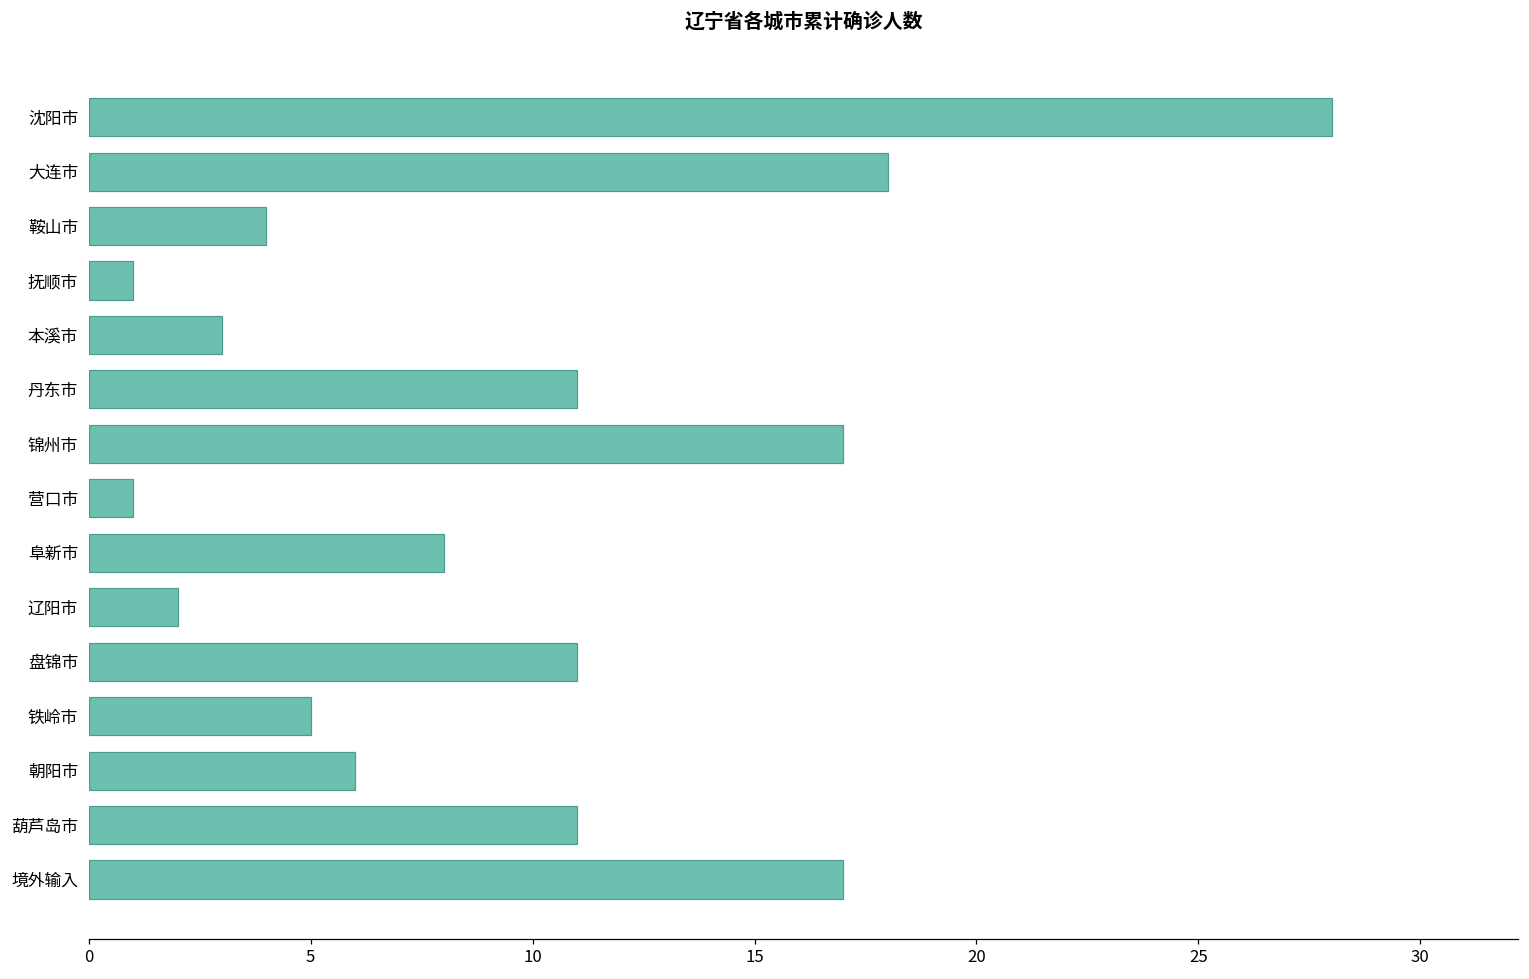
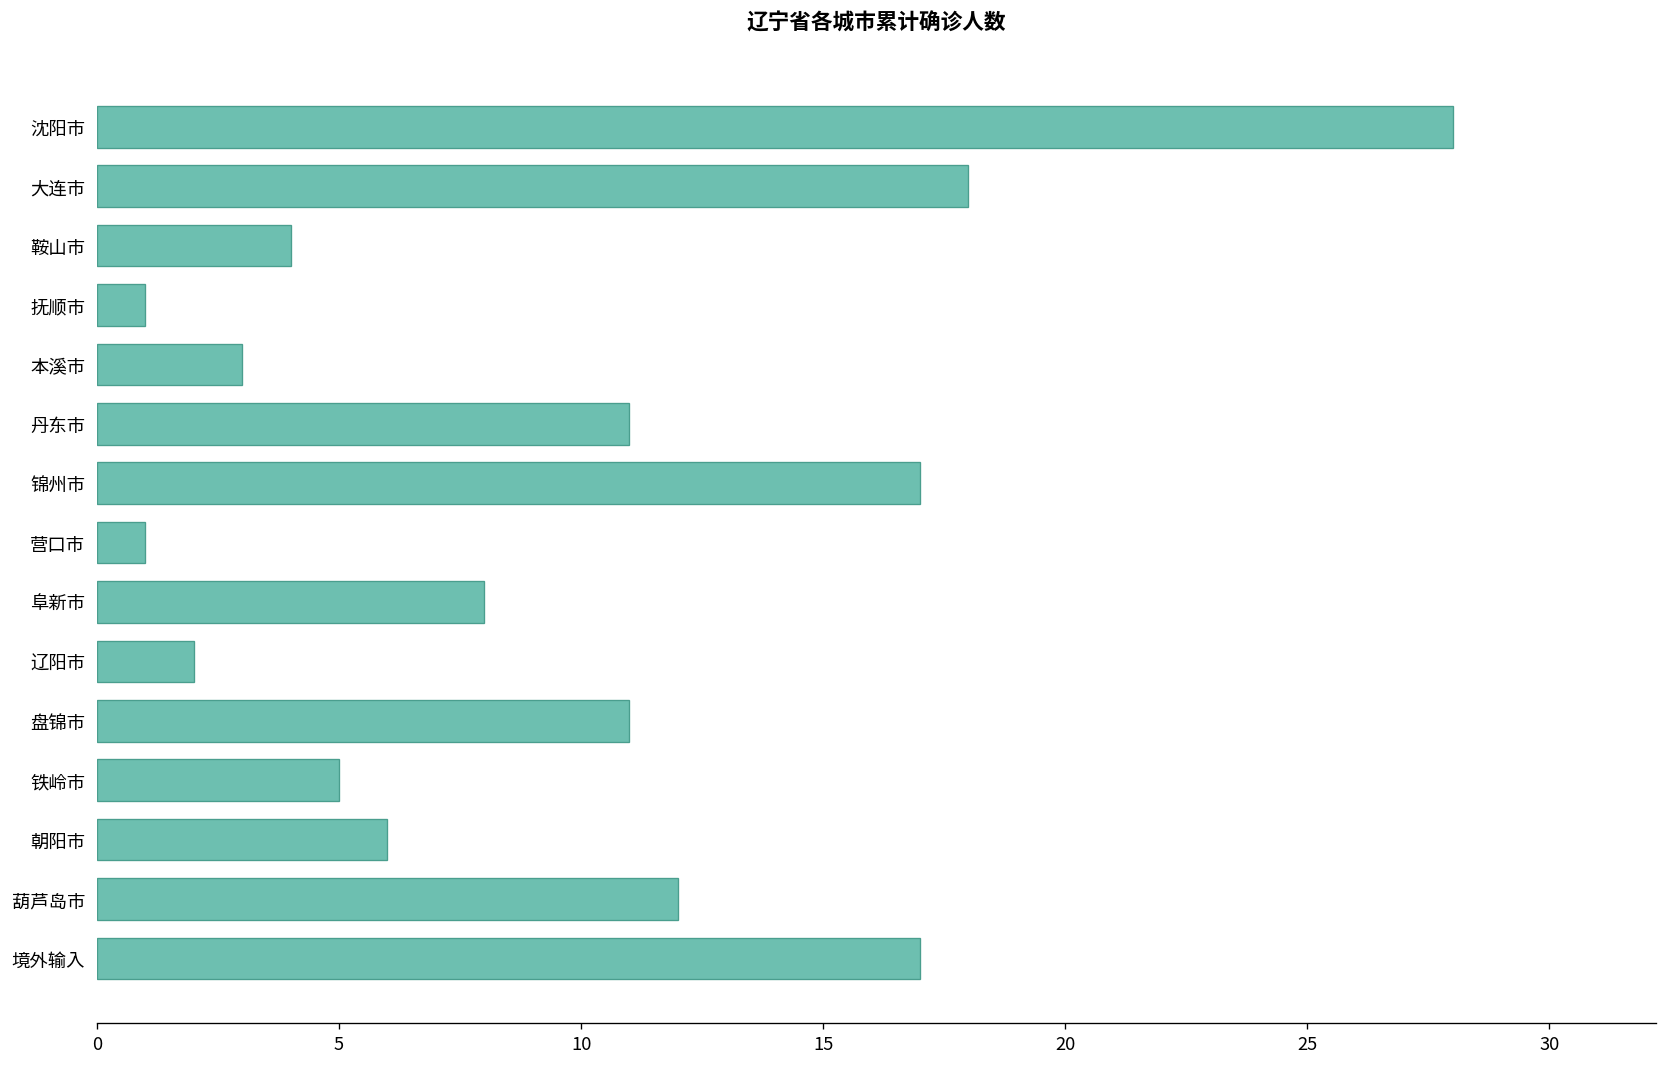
葫芦岛市: 11 -> 12
